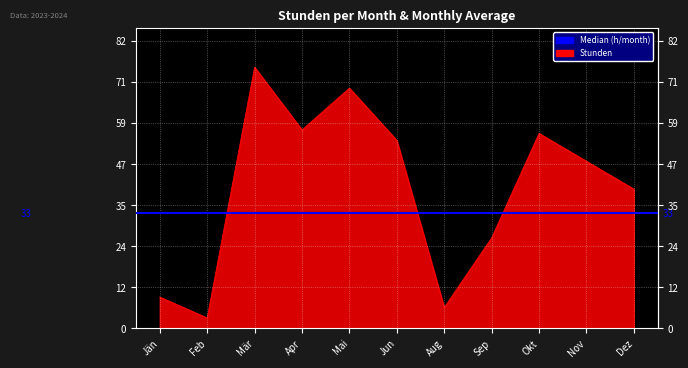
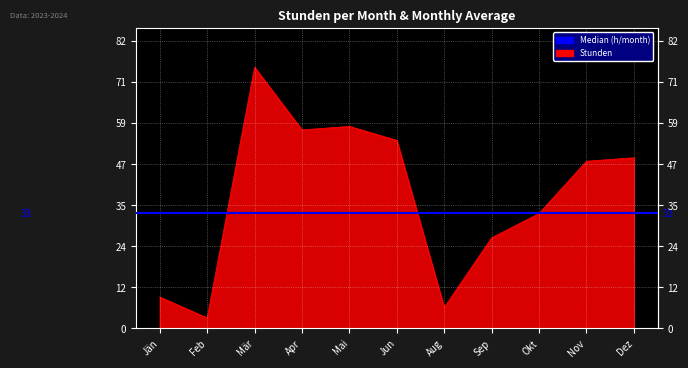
Mai: 69 -> 58
Okt: 56 -> 33
Dez: 40 -> 49
